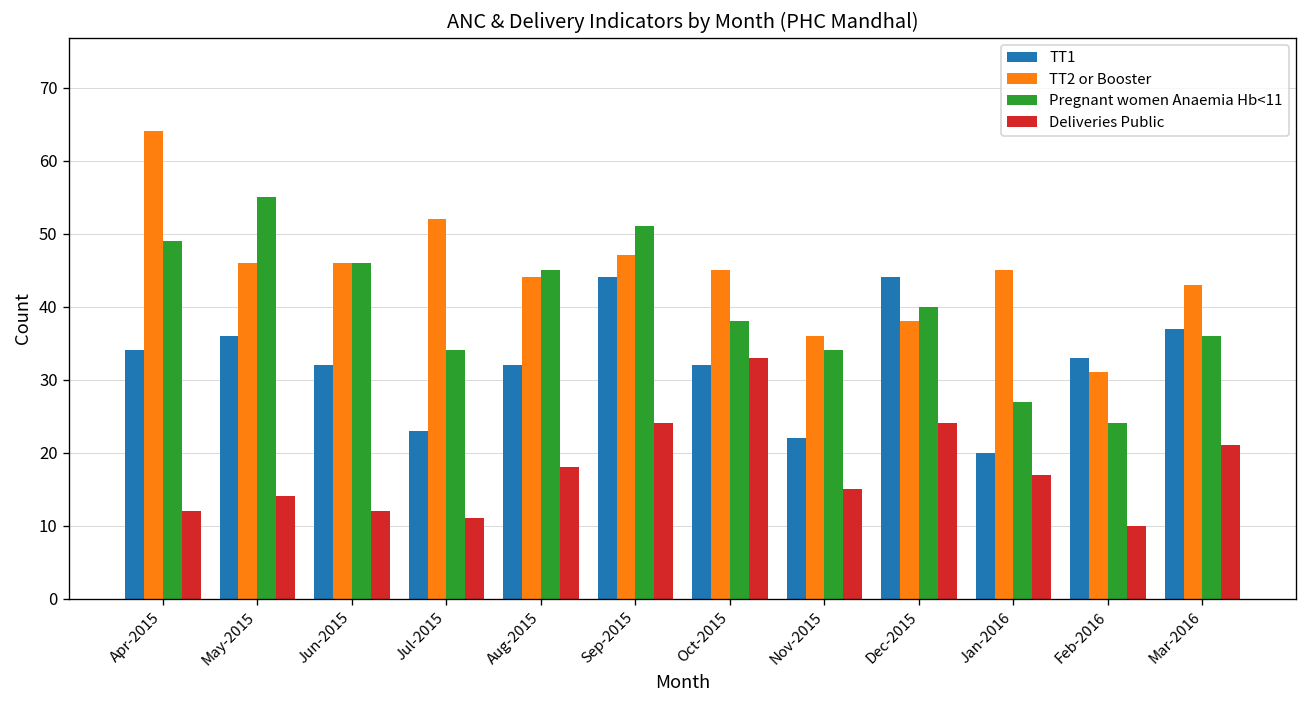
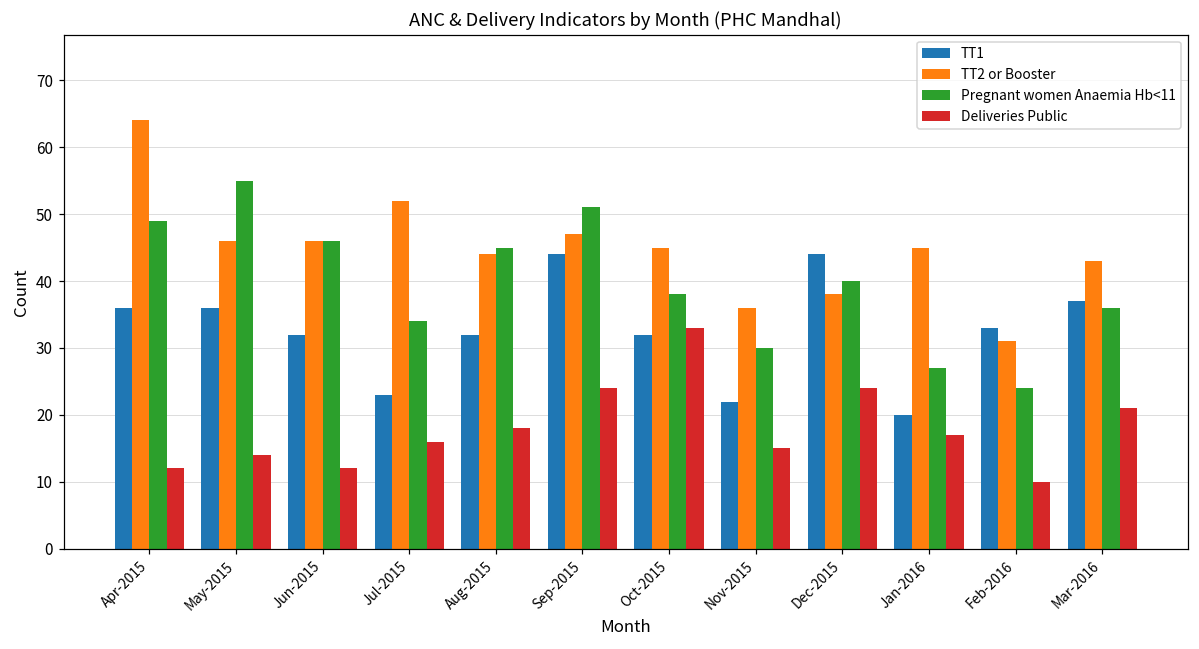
TT1, Apr-2015: 34 -> 36
Deliveries Public, Jul-2015: 11 -> 16
Pregnant women Anaemia Hb<11, Nov-2015: 34 -> 30
